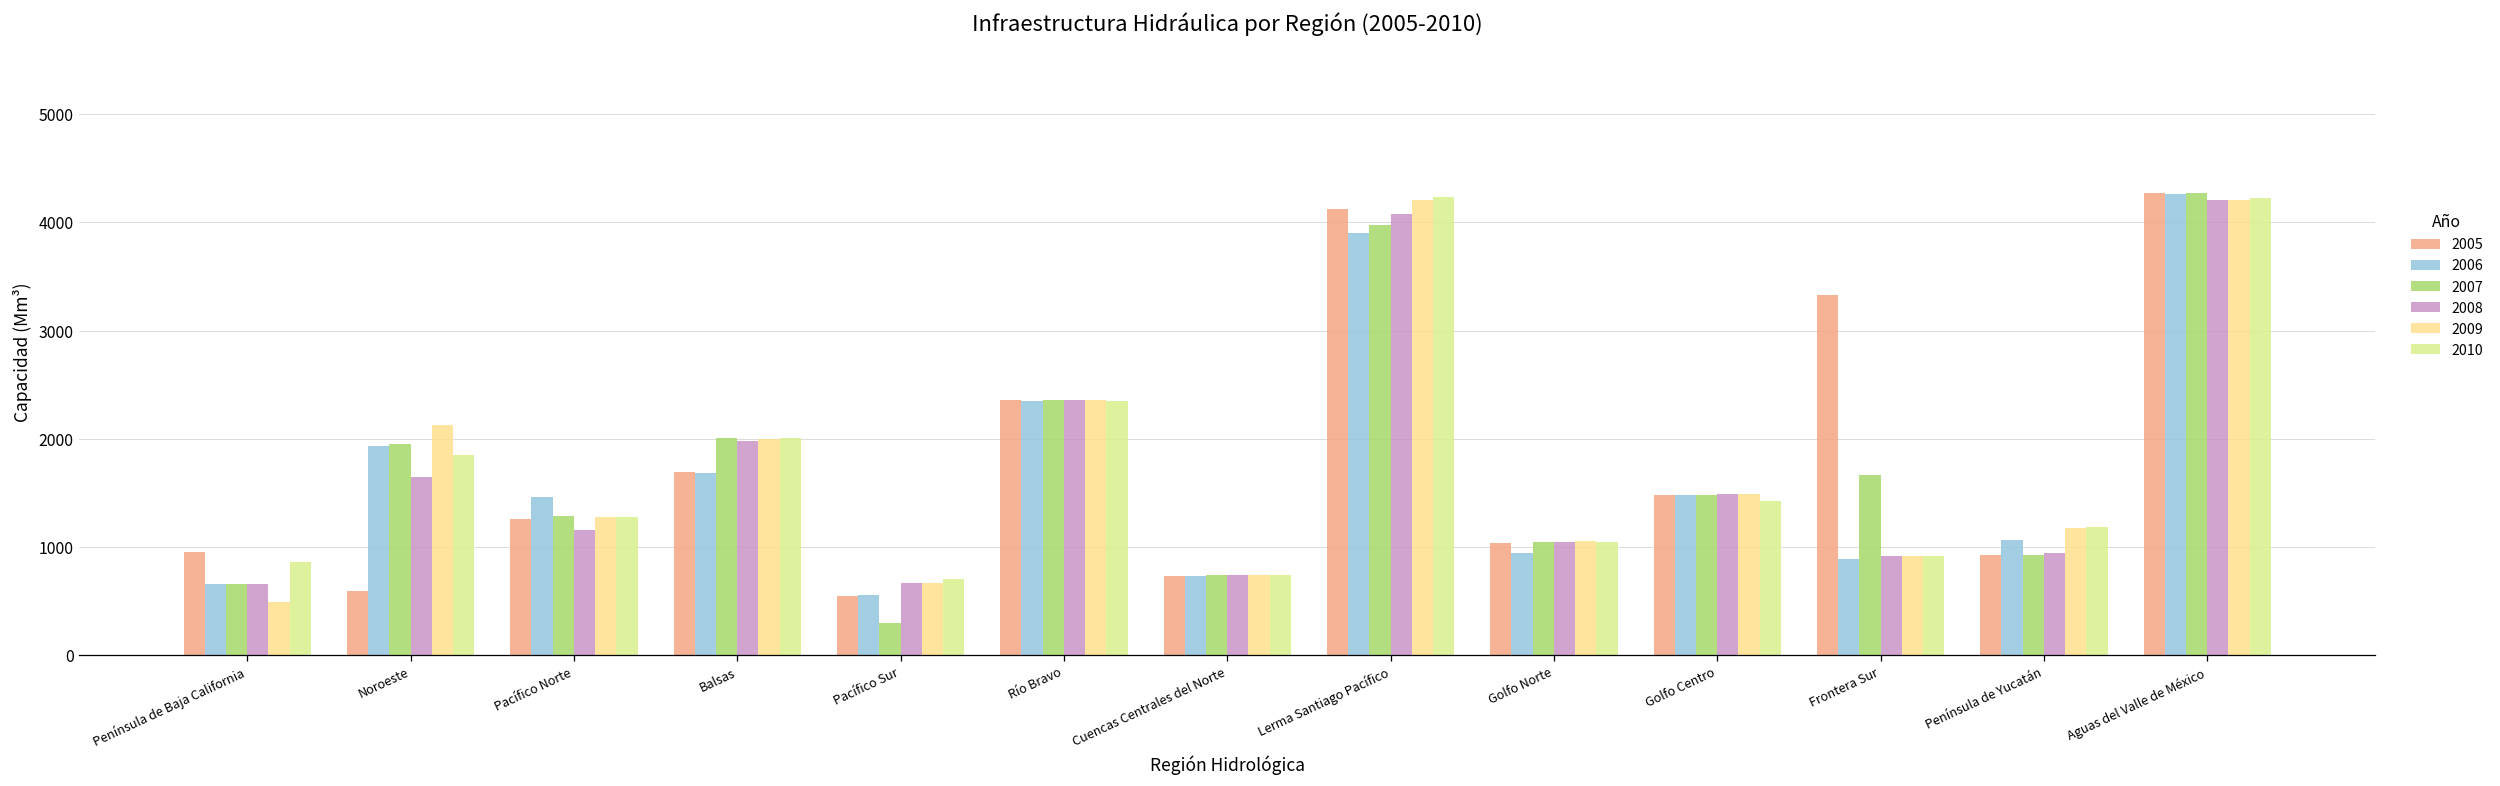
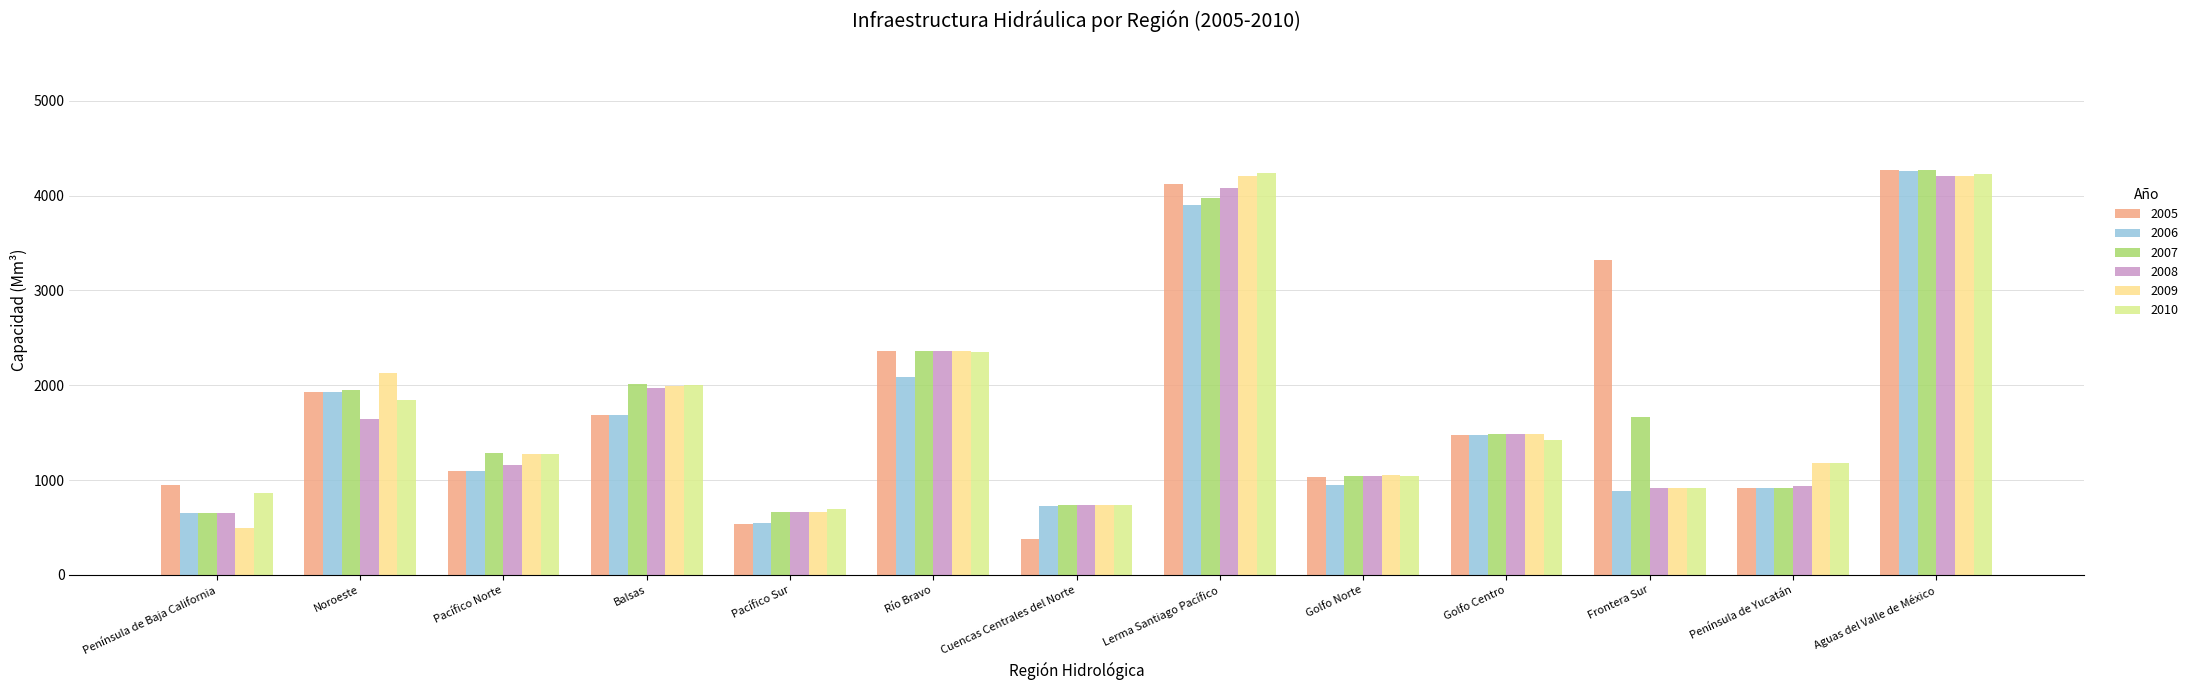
2005, Noroeste: 600 -> 1900
2005, Pacífico Norte: 1300 -> 1100
2006, Pacífico Norte: 1500 -> 1100
2007, Pacífico Sur: 300 -> 700
2006, Río Bravo: 2400 -> 2100
2005, Cuencas Centrales del Norte: 700 -> 400
2006, Península de Yucatán: 1100 -> 900
